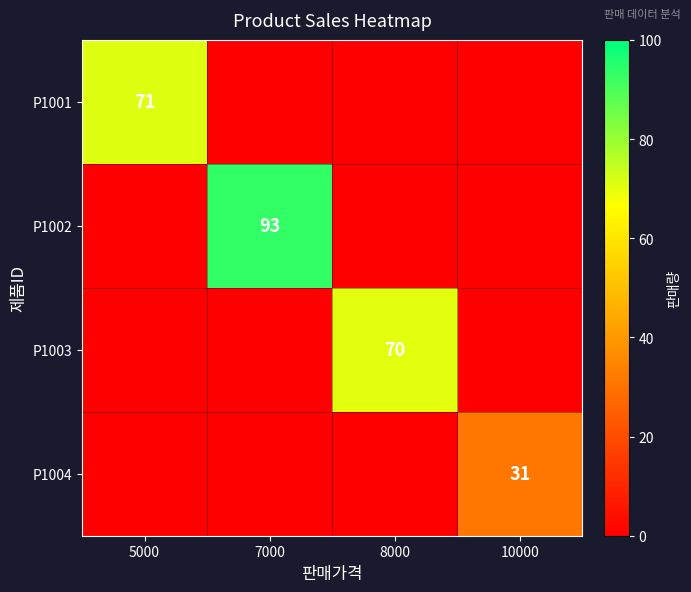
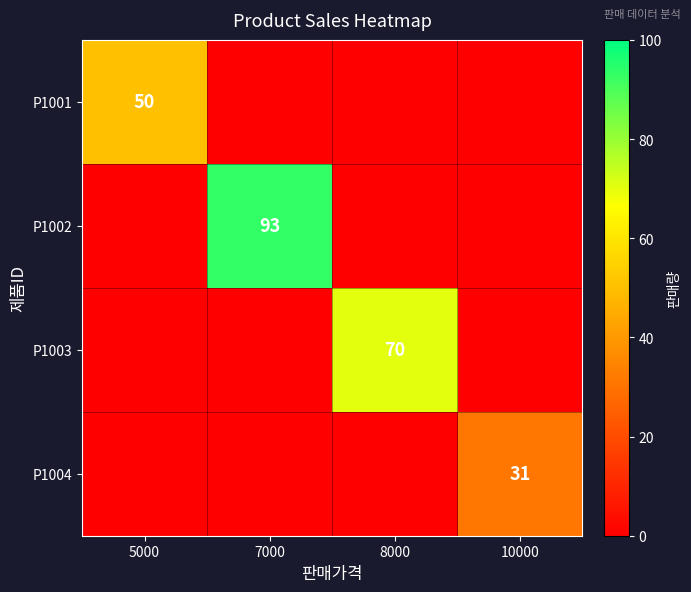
P1001, 5000: 71 -> 50
